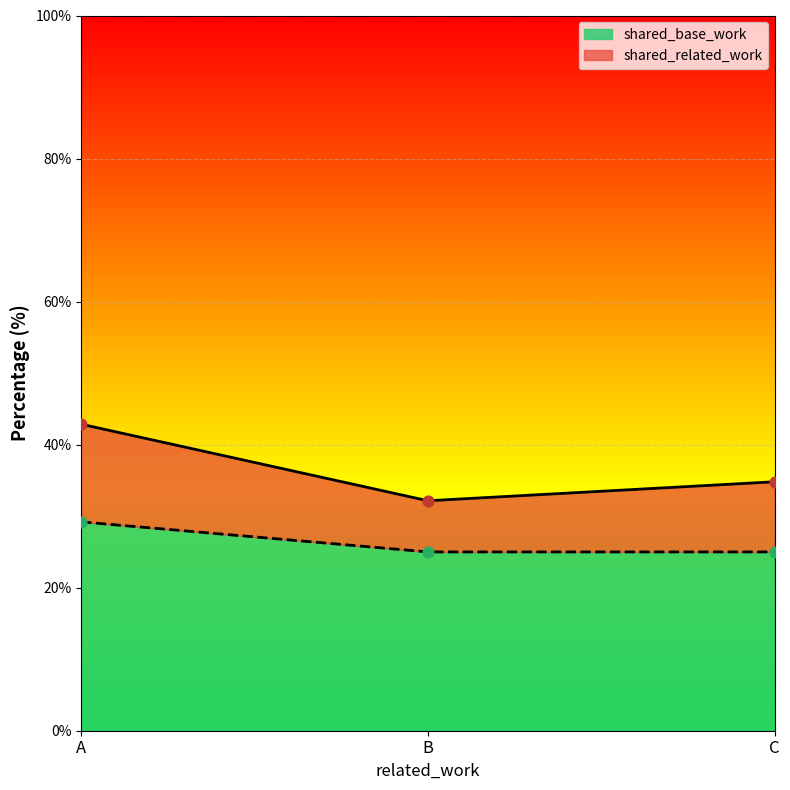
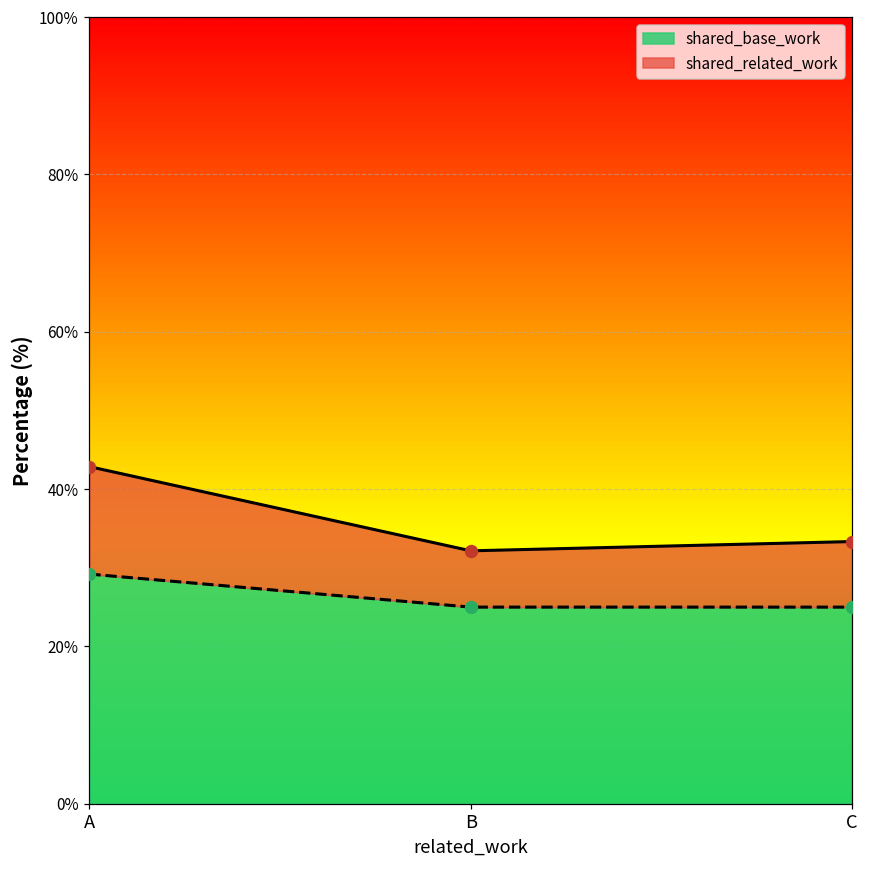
shared_related_work, C: 35% -> 33%
